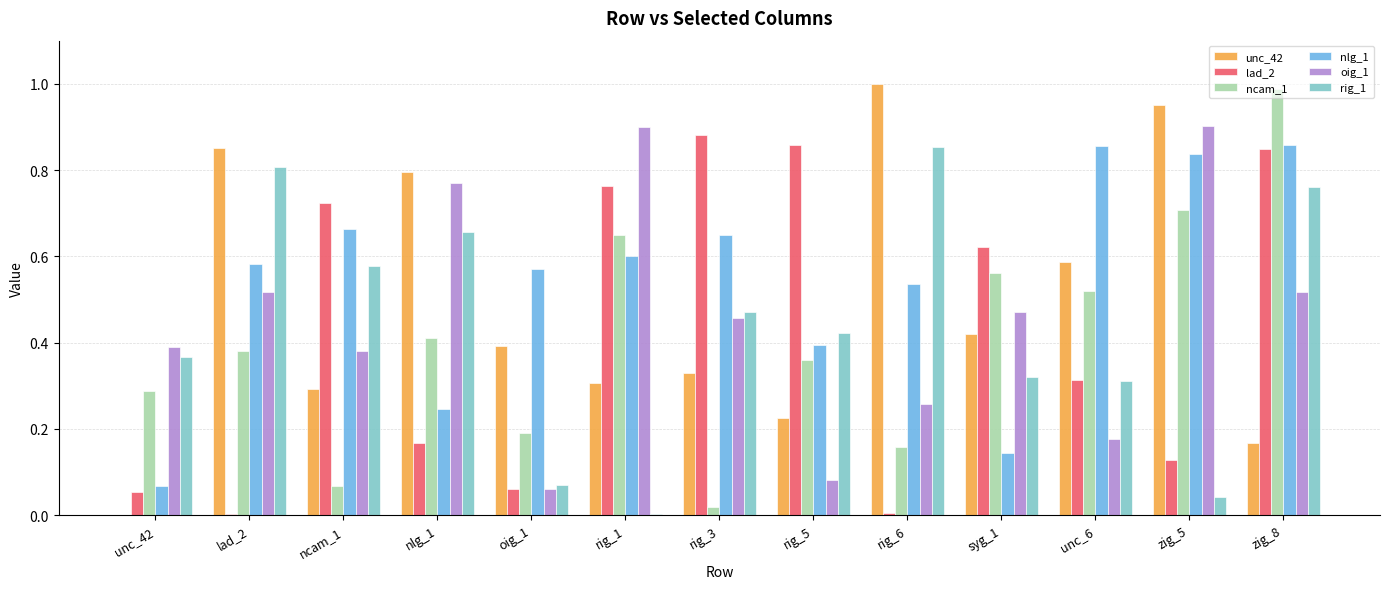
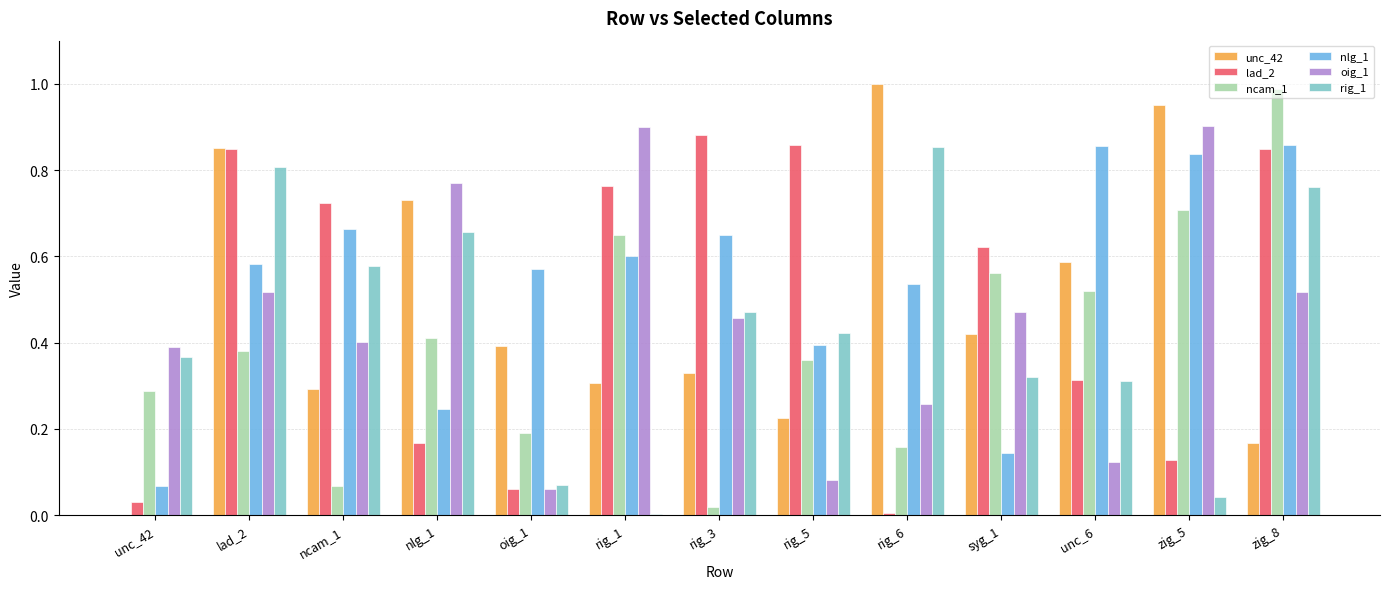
lad_2, unc_42: 0.05 -> 0.03
lad_2, lad_2: 0.00 -> 0.85
oig_1, ncam_1: 0.38 -> 0.40
unc_42, nlg_1: 0.79 -> 0.73
oig_1, unc_6: 0.18 -> 0.12
